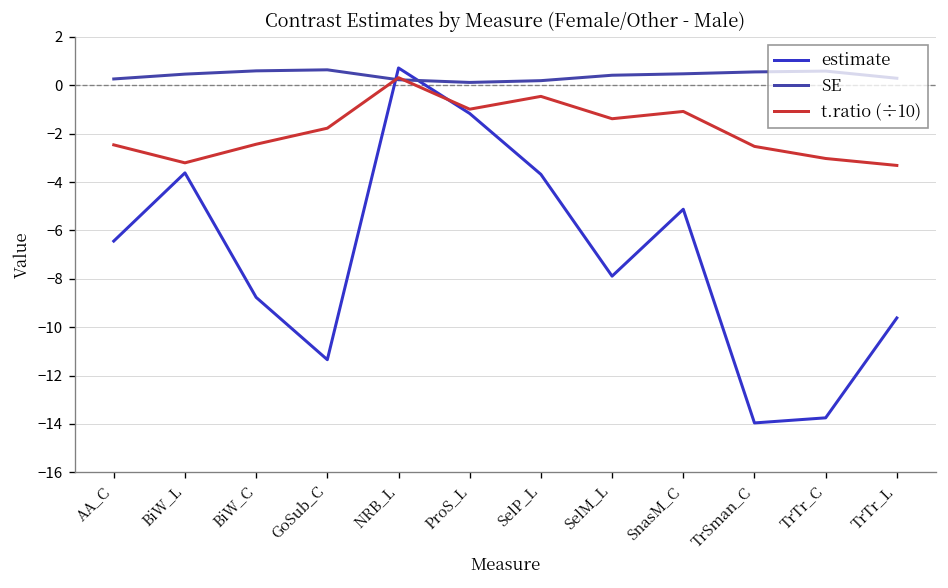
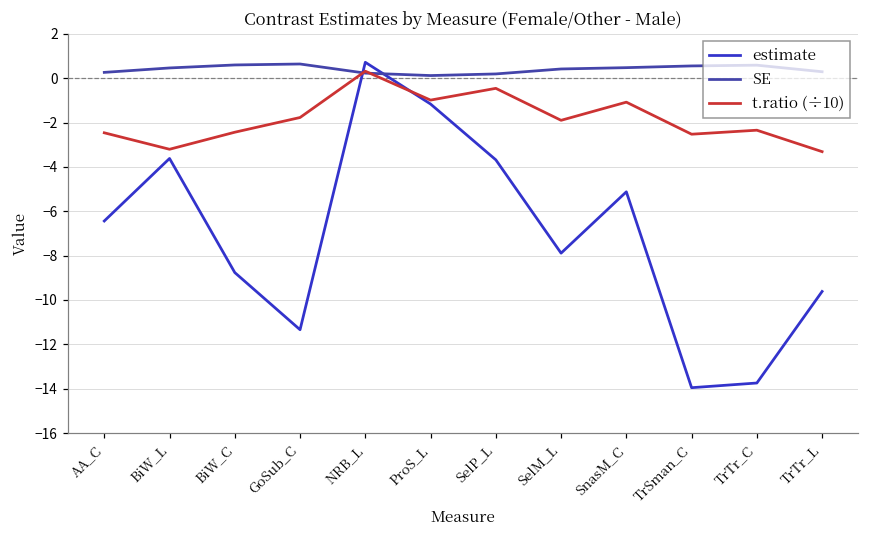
t.ratio (÷10), SelM_L: -1.4 -> -1.9
t.ratio (÷10), TrTr_C: -3.0 -> -2.3
